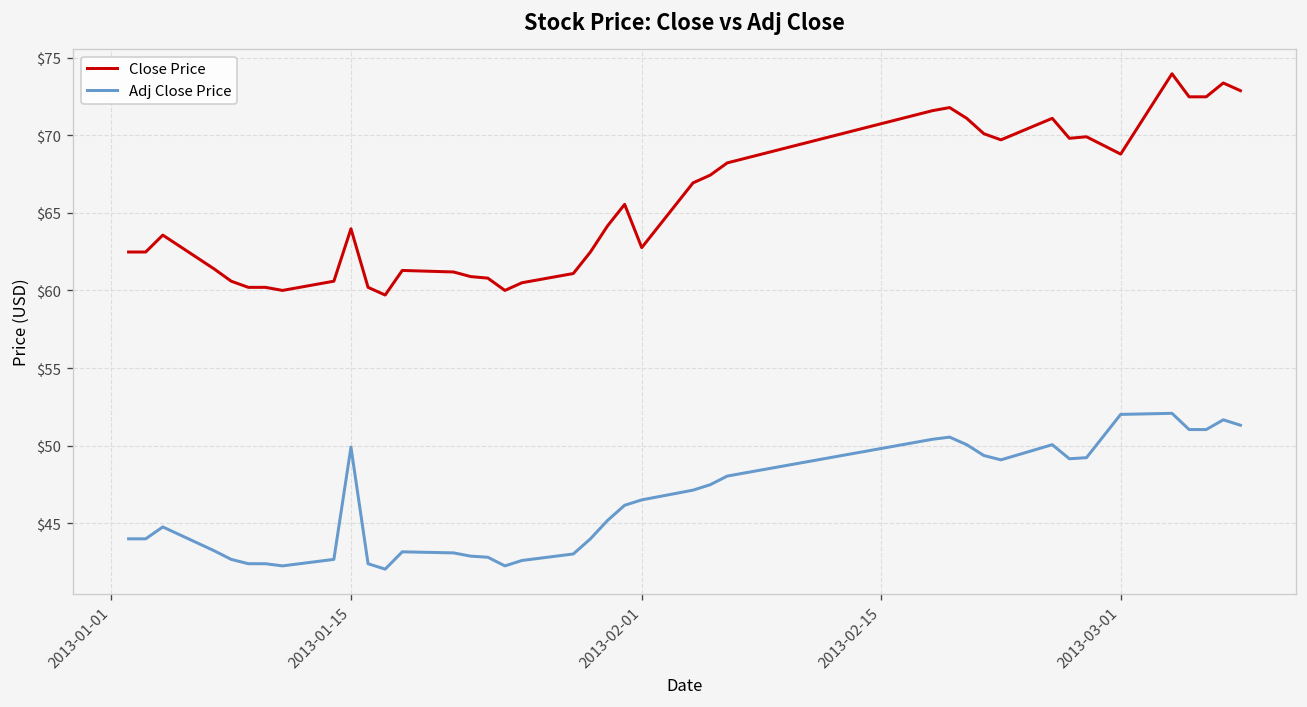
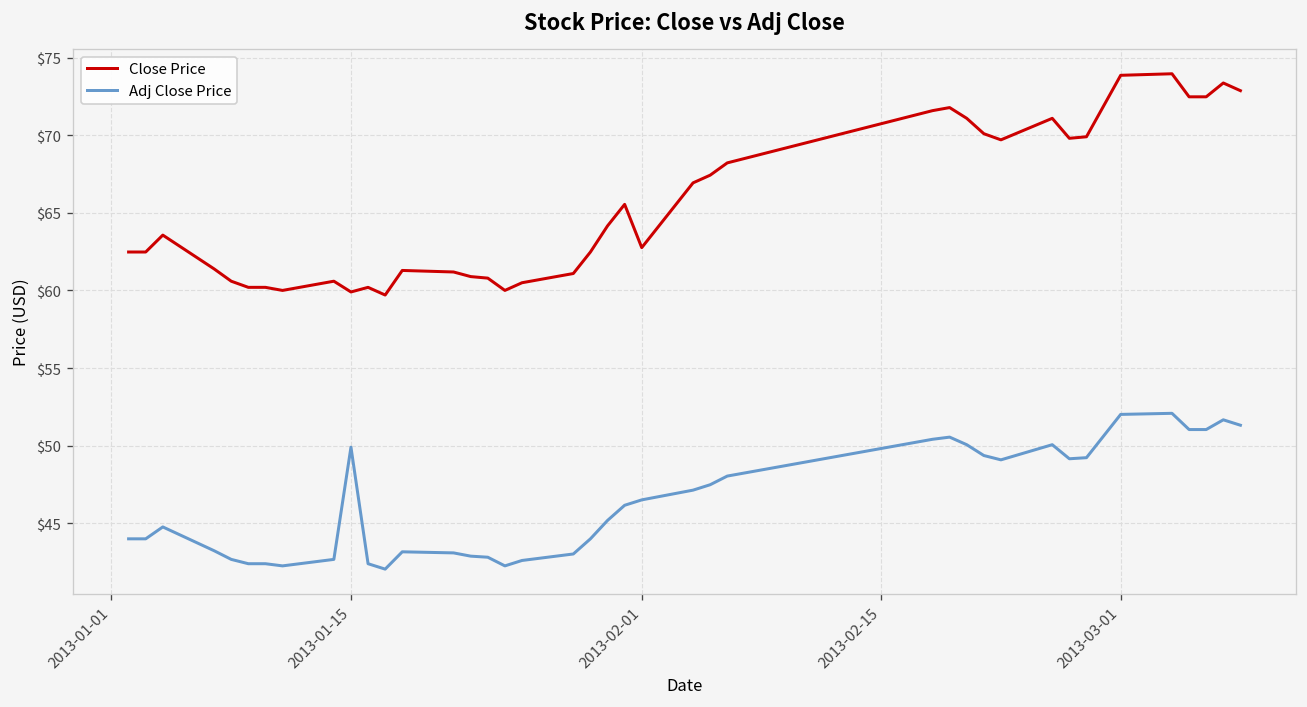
Close Price, 2013-01-15: $64.0 -> $59.9
Close Price, 2013-03-01: $68.8 -> $73.9
